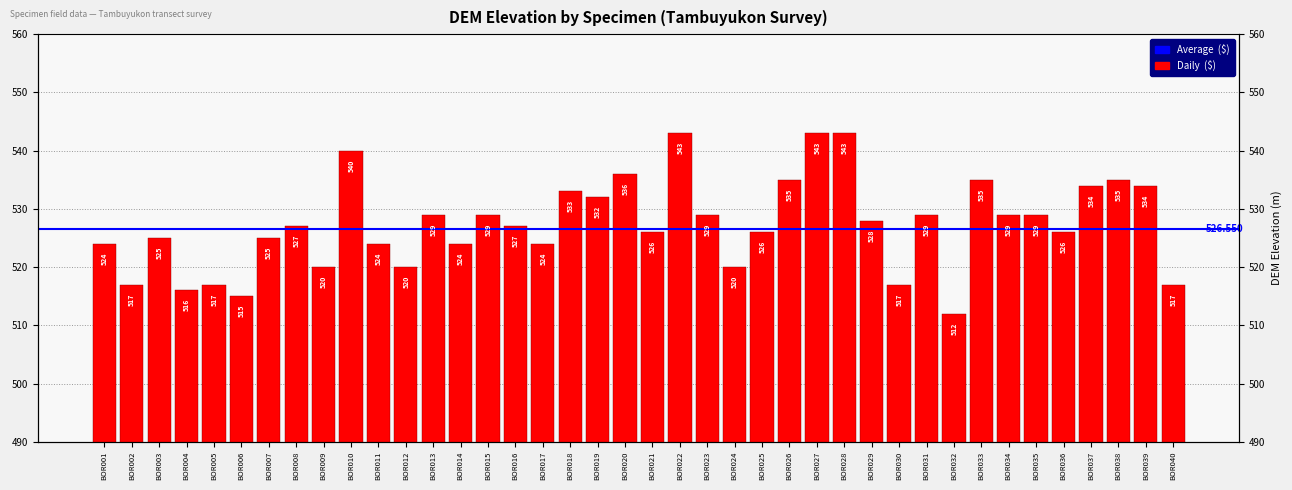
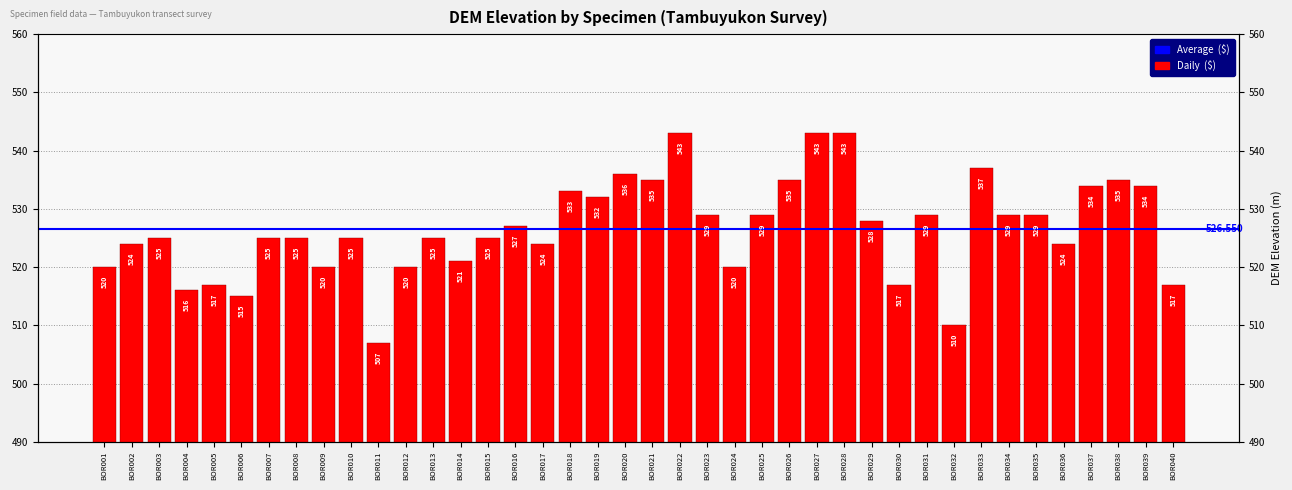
BOR001: 524 -> 520
BOR002: 517 -> 524
BOR008: 527 -> 525
BOR010: 540 -> 525
BOR011: 524 -> 507
BOR013: 529 -> 525
BOR014: 524 -> 521
BOR015: 529 -> 525
BOR021: 526 -> 535
BOR025: 526 -> 529
BOR032: 512 -> 510
BOR033: 535 -> 537
BOR036: 526 -> 524
